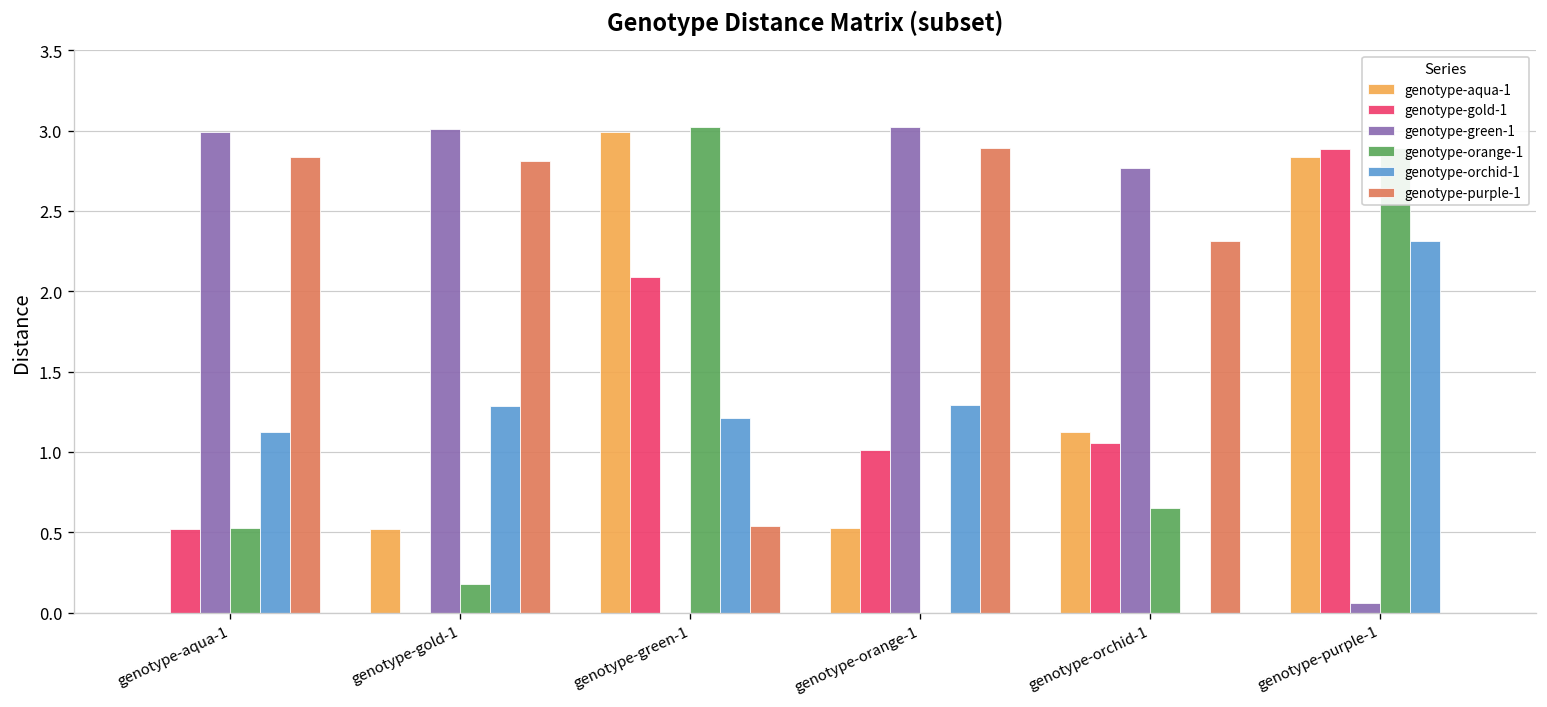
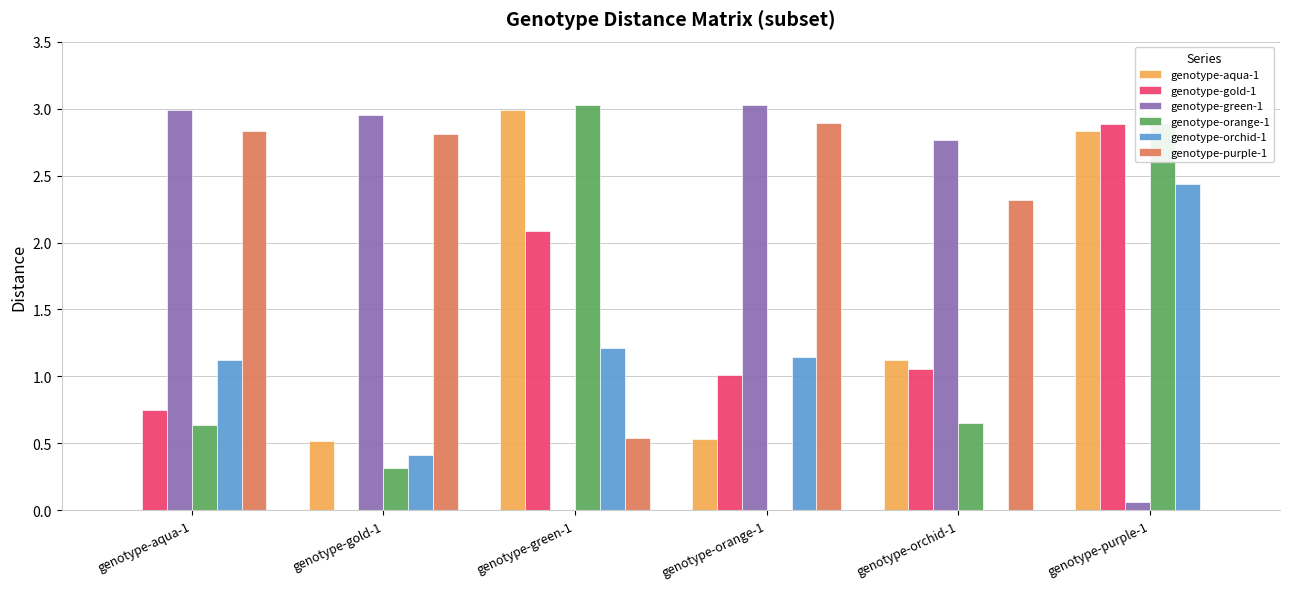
genotype-gold-1, genotype-aqua-1: 0.52 -> 0.75
genotype-orange-1, genotype-aqua-1: 0.53 -> 0.64
genotype-green-1, genotype-gold-1: 3.01 -> 2.95
genotype-orange-1, genotype-gold-1: 0.18 -> 0.31
genotype-orchid-1, genotype-gold-1: 1.29 -> 0.42
genotype-orchid-1, genotype-orange-1: 1.29 -> 1.15
genotype-orchid-1, genotype-purple-1: 2.31 -> 2.44
